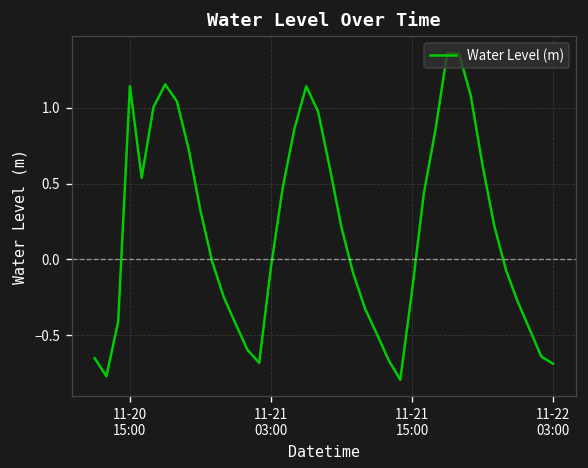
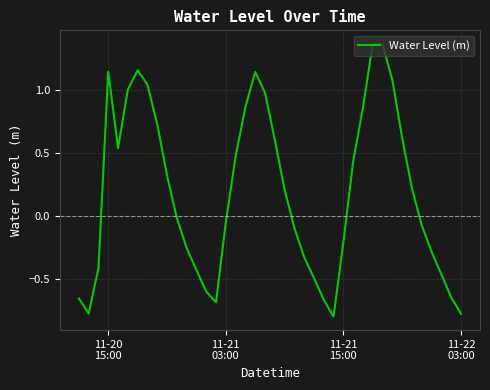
11-22 03:00: -0.69 -> -0.77
